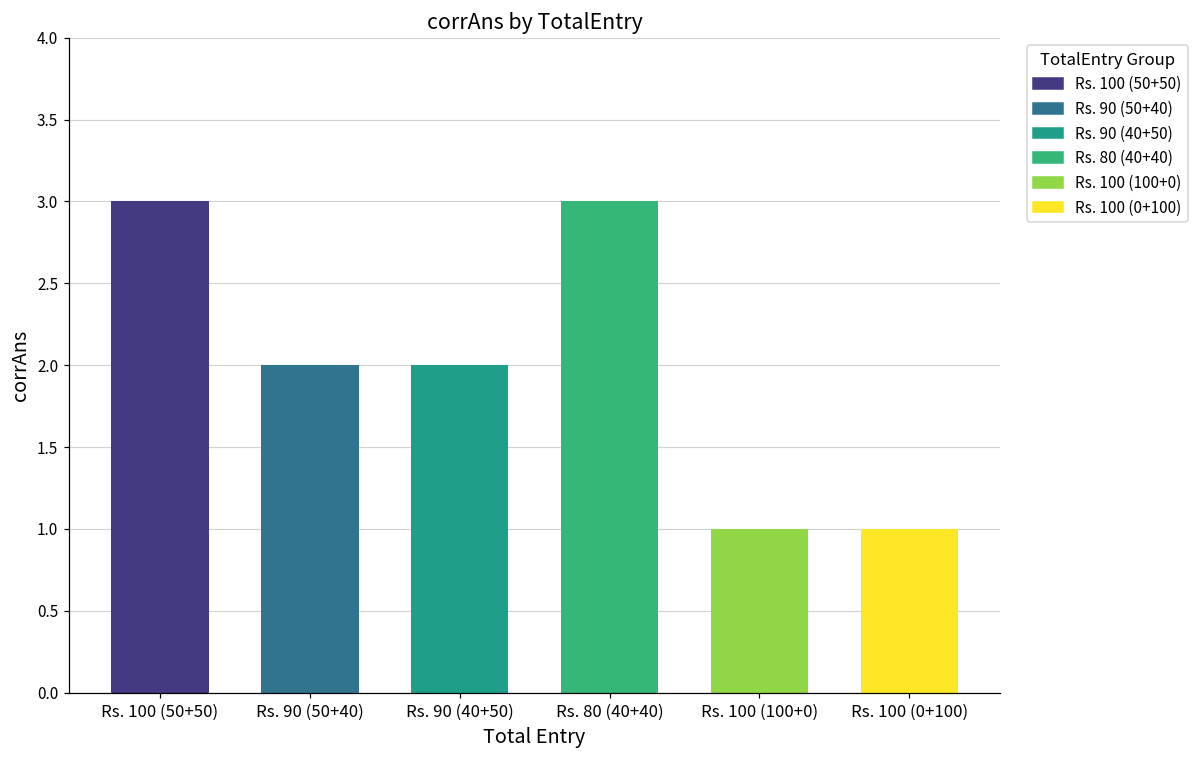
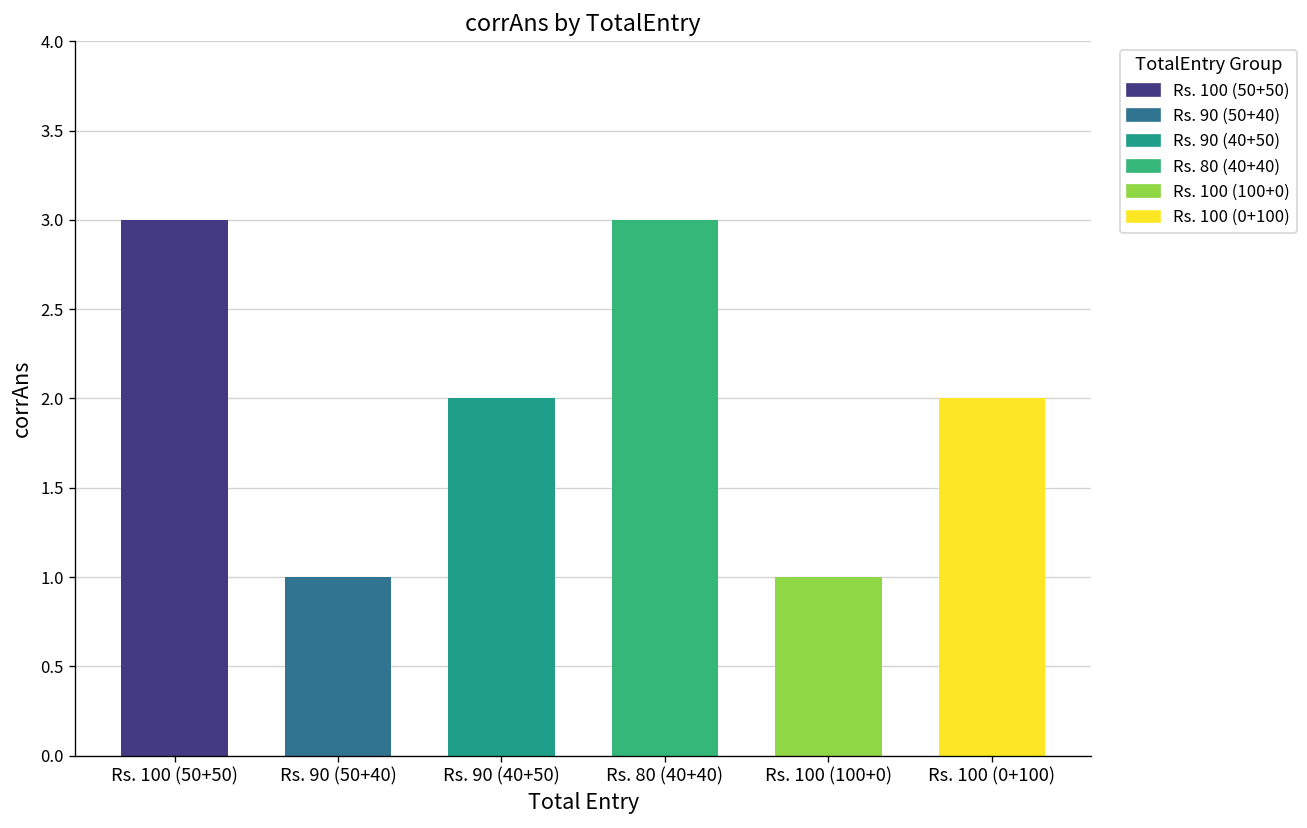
Rs. 90 (50+40): 2 -> 1
Rs. 100 (0+100): 1 -> 2
